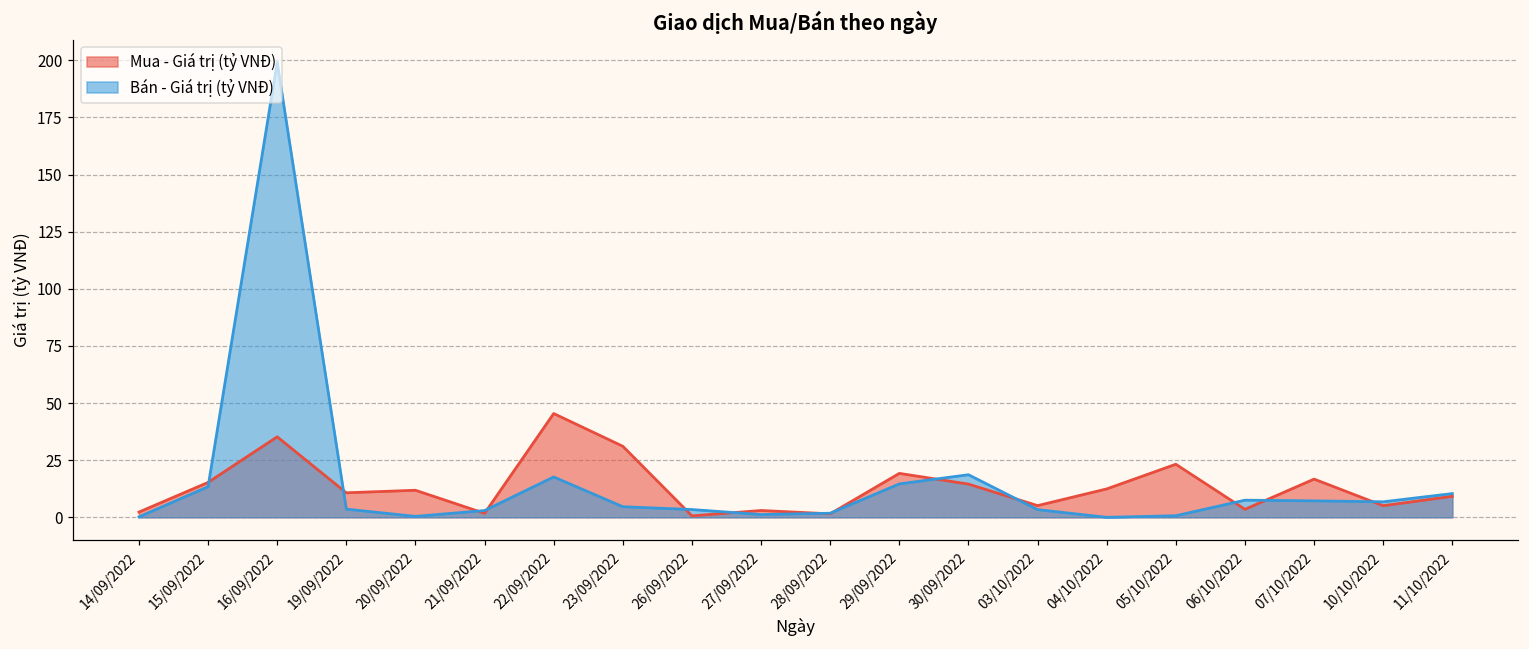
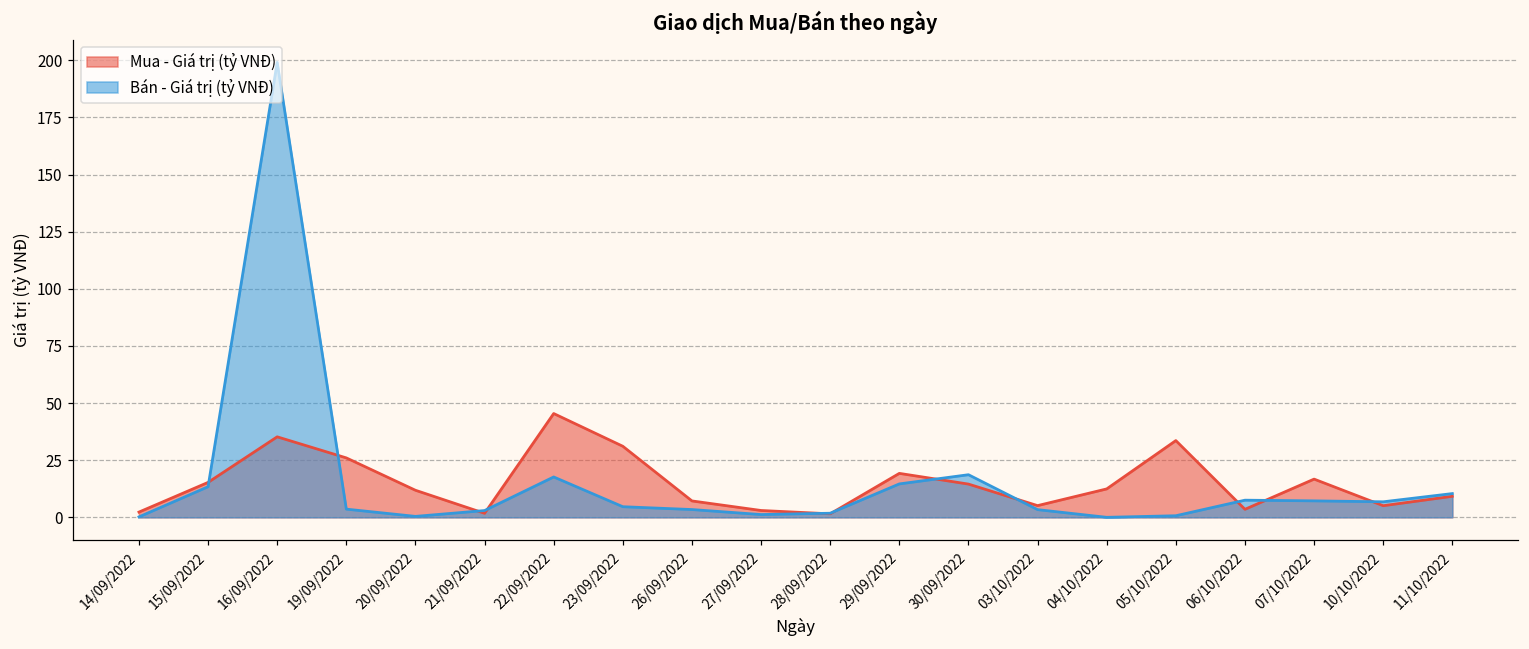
Mua - Giá trị (tỷ VNĐ), 19/09/2022: 11 -> 26
Mua - Giá trị (tỷ VNĐ), 26/09/2022: 1 -> 7
Mua - Giá trị (tỷ VNĐ), 05/10/2022: 23 -> 34
